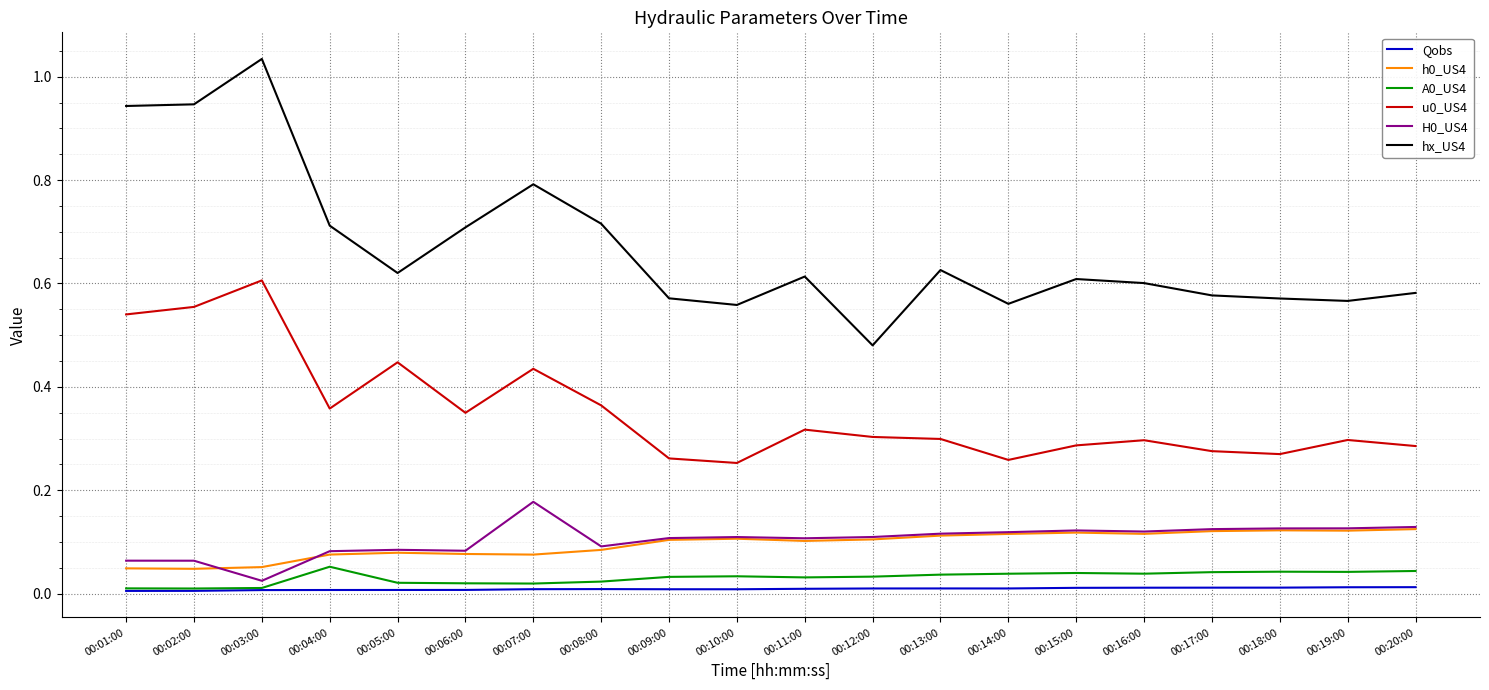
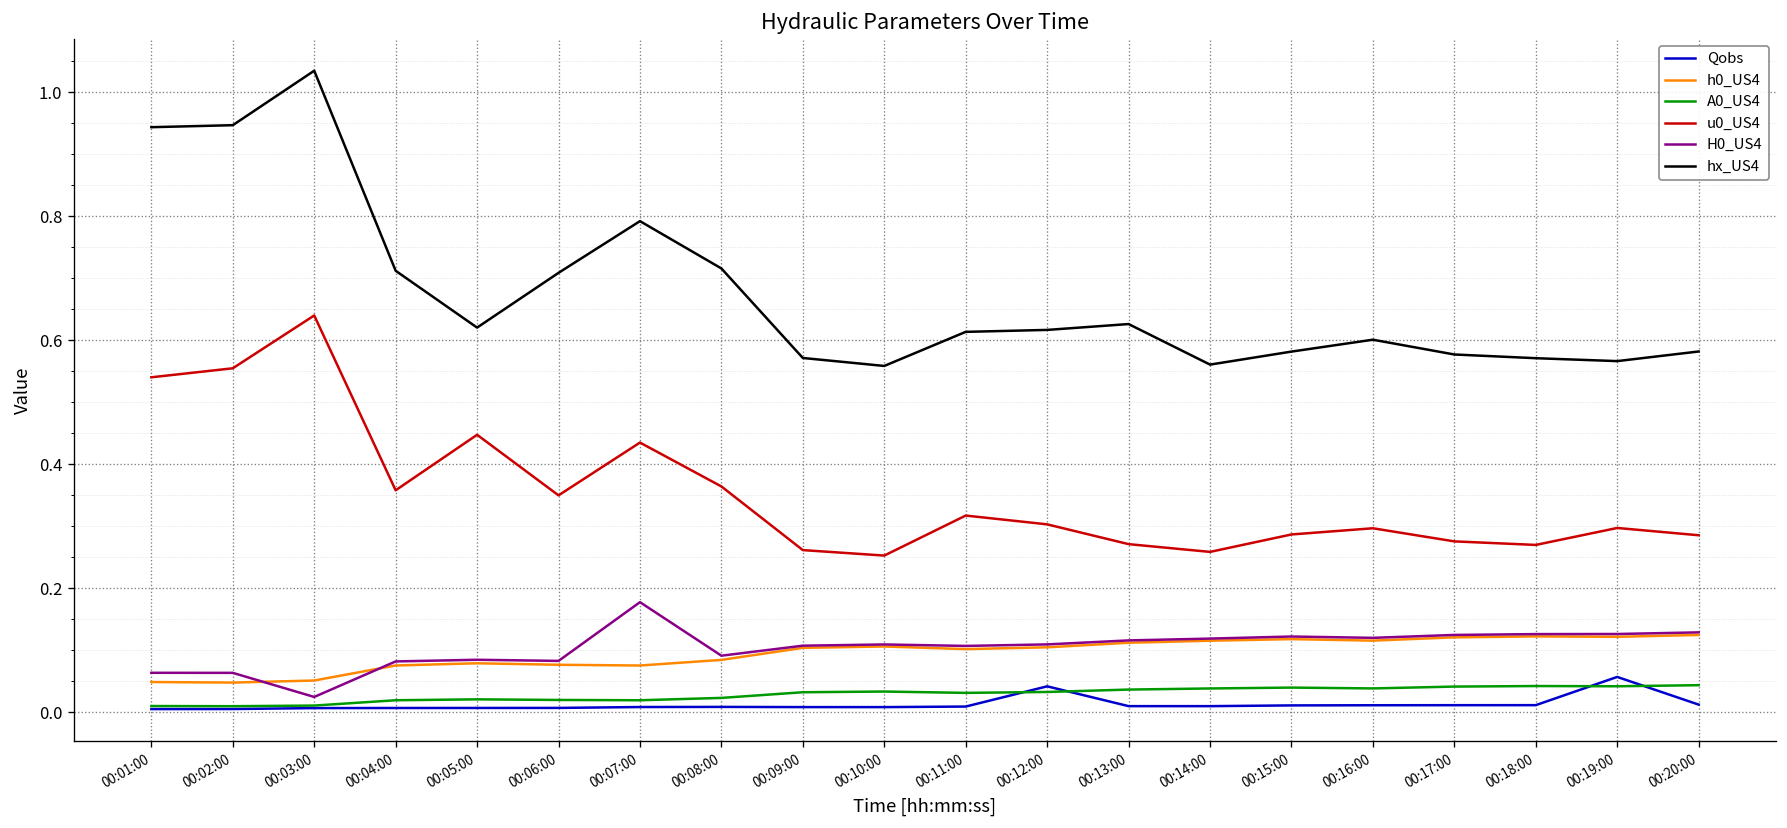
u0_US4, 00:03:00: 0.61 -> 0.64
A0_US4, 00:04:00: 0.05 -> 0.02
Qobs, 00:12:00: 0.01 -> 0.04
hx_US4, 00:12:00: 0.48 -> 0.62
u0_US4, 00:13:00: 0.30 -> 0.27
hx_US4, 00:15:00: 0.61 -> 0.58
Qobs, 00:19:00: 0.01 -> 0.06
